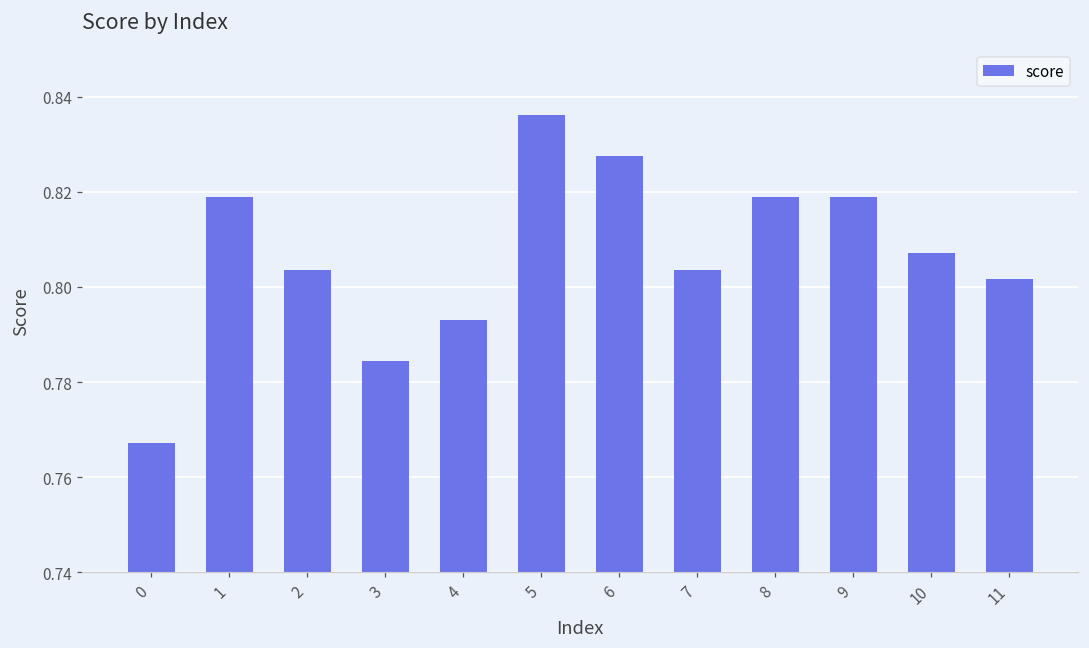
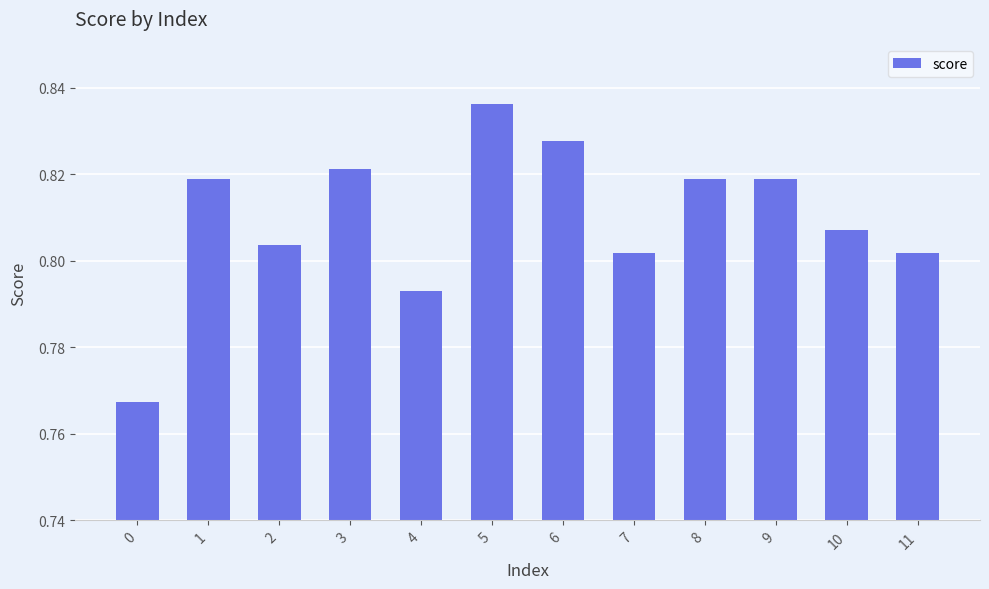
3: 0.784 -> 0.821
7: 0.804 -> 0.802
